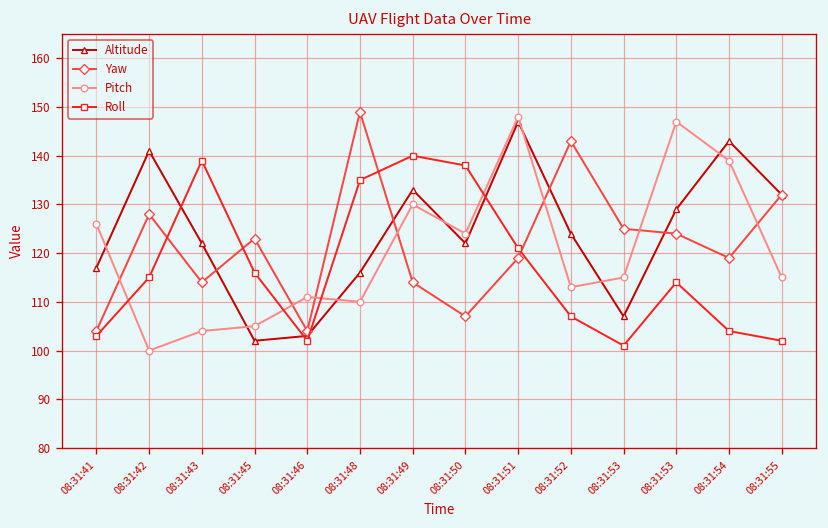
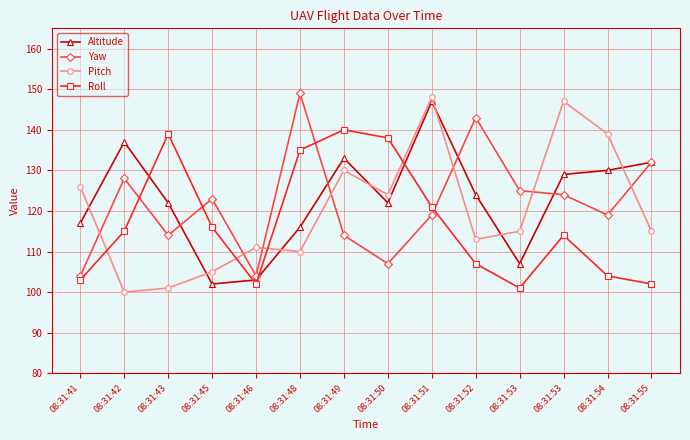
Altitude, 08:31:42: 141 -> 137
Pitch, 08:31:43: 104 -> 101
Altitude, 08:31:54: 143 -> 130
